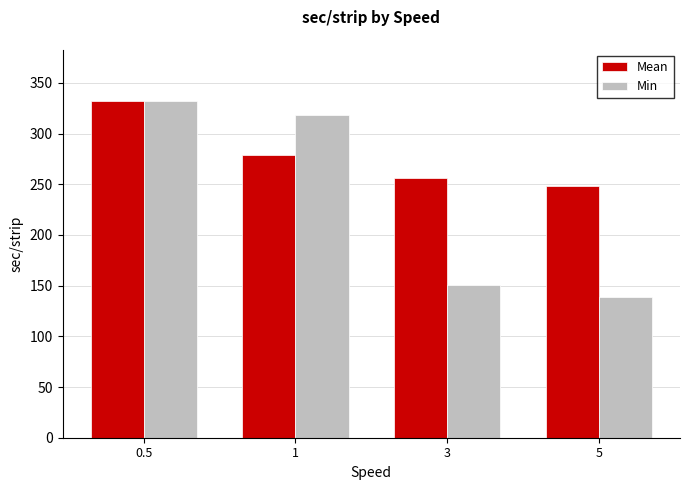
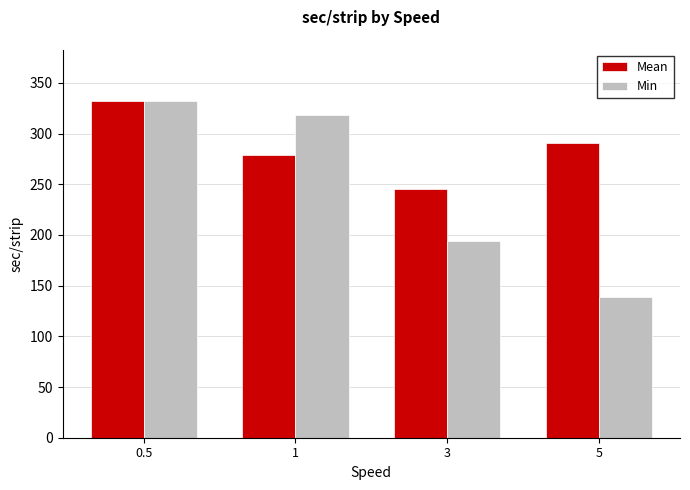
Mean, 3: 256 -> 246
Min, 3: 151 -> 194
Mean, 5: 249 -> 291
